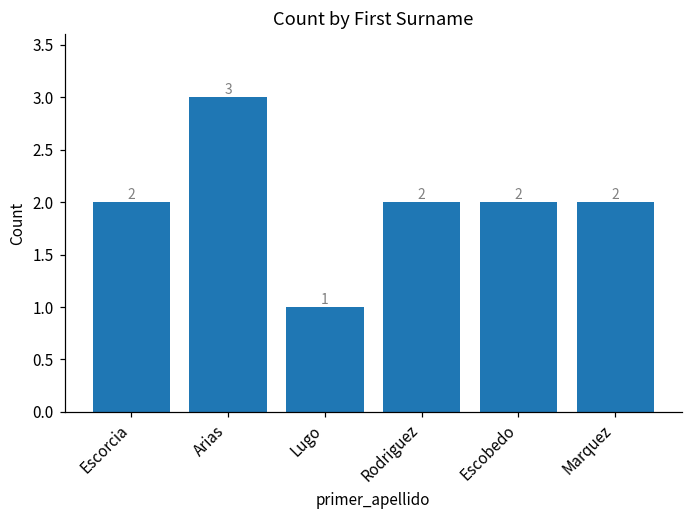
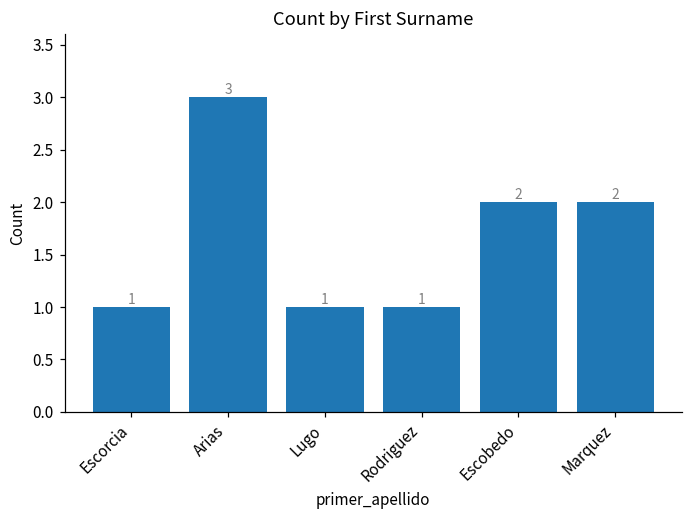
Escorcia: 2 -> 1
Rodriguez: 2 -> 1
